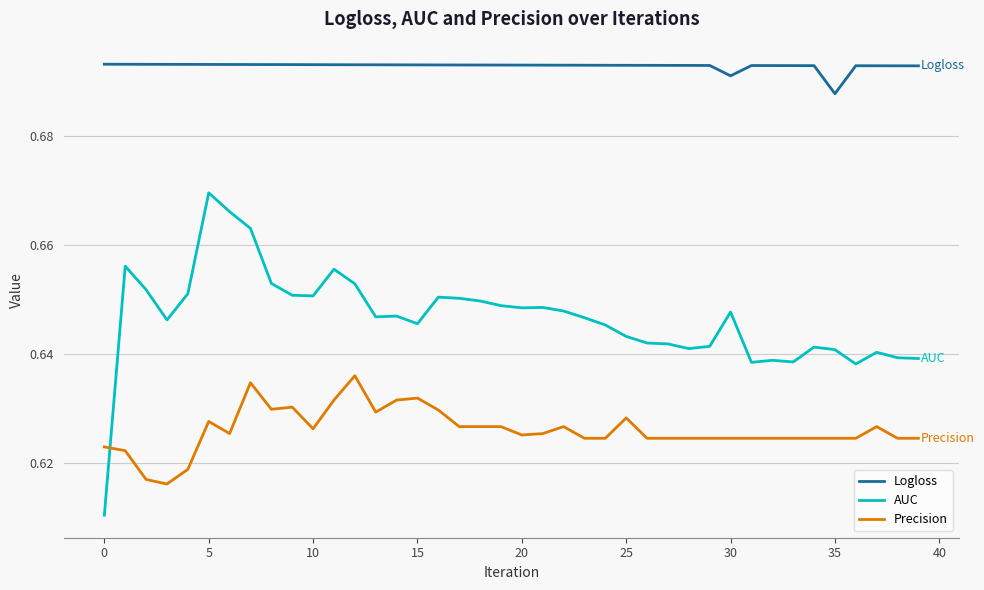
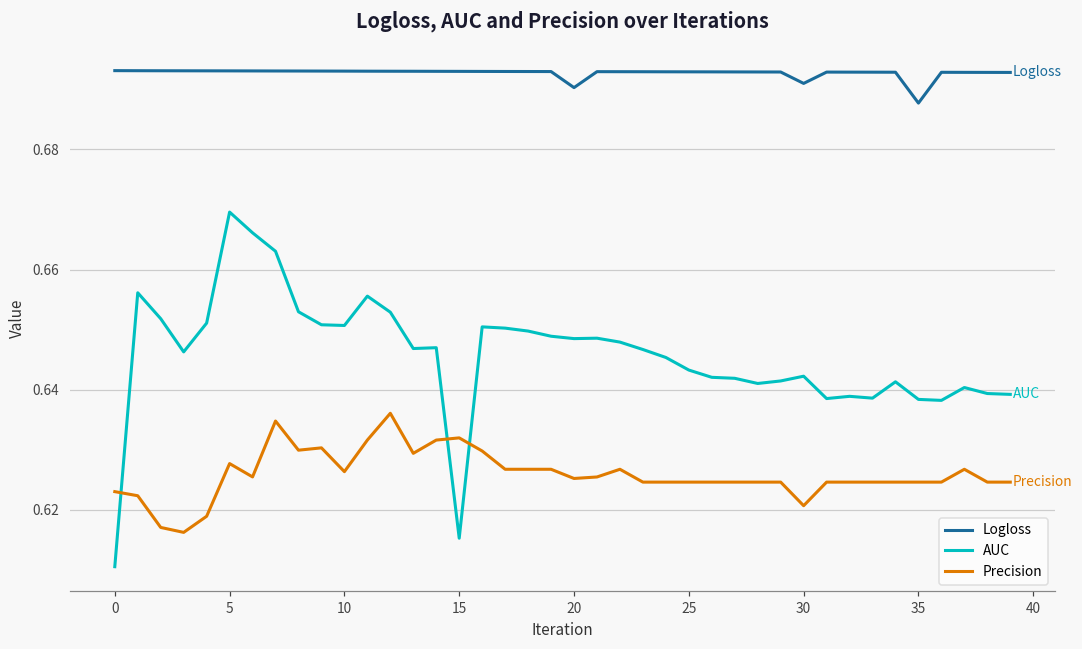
AUC, 15: 0.646 -> 0.615
Logloss, 20: 0.693 -> 0.690
Precision, 25: 0.628 -> 0.625
AUC, 30: 0.648 -> 0.642
Precision, 30: 0.625 -> 0.621
AUC, 35: 0.641 -> 0.638
